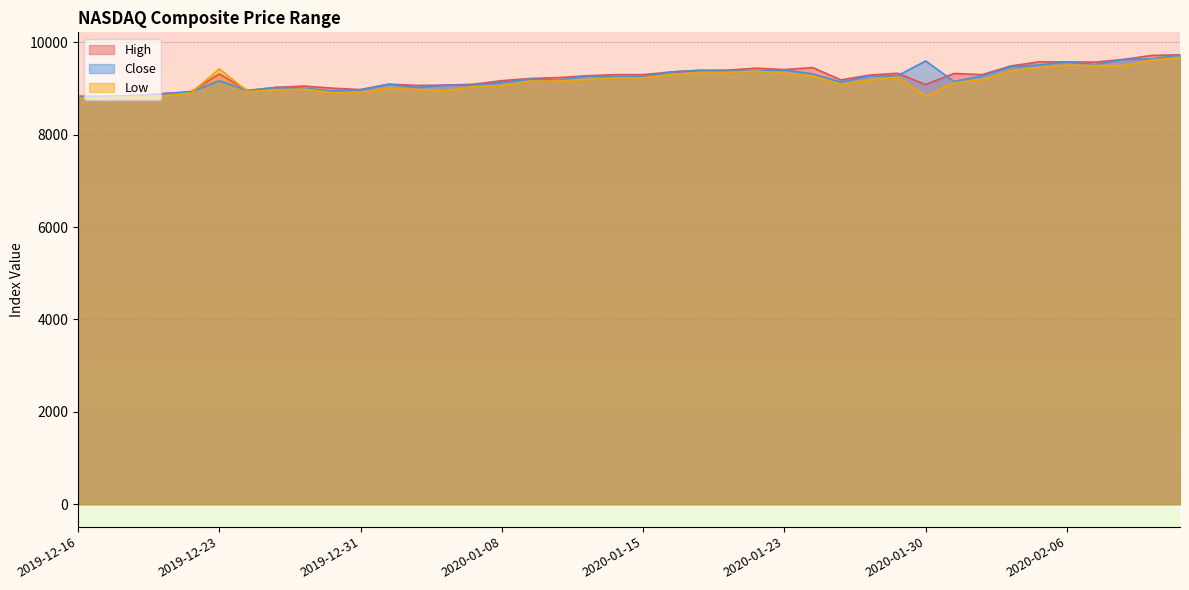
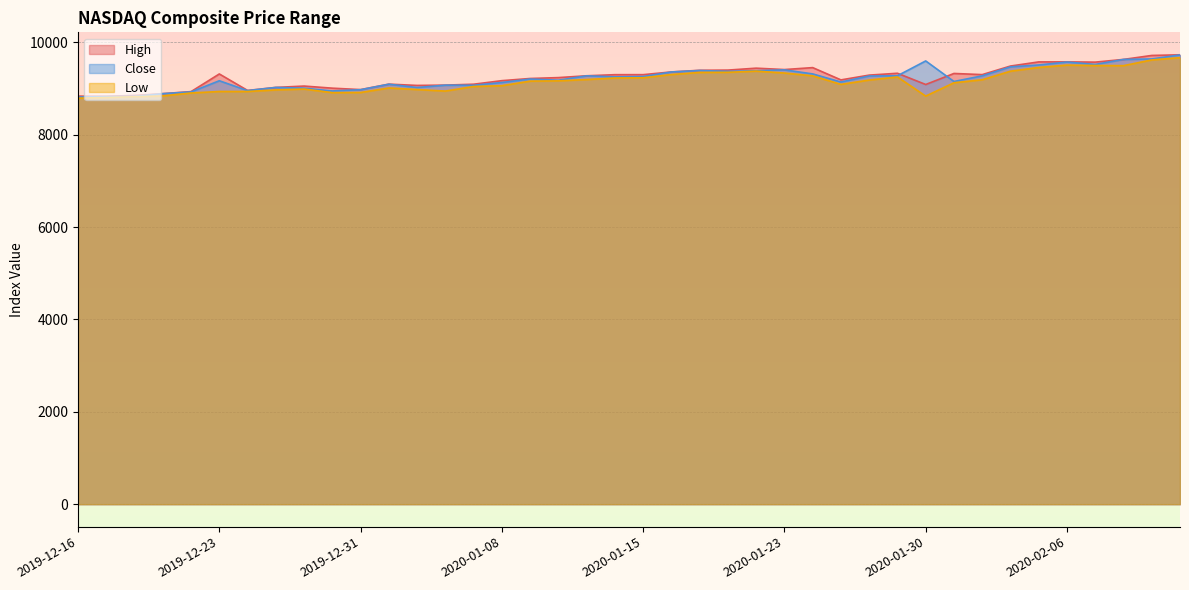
Low, 2019-12-23: 9400 -> 8900
